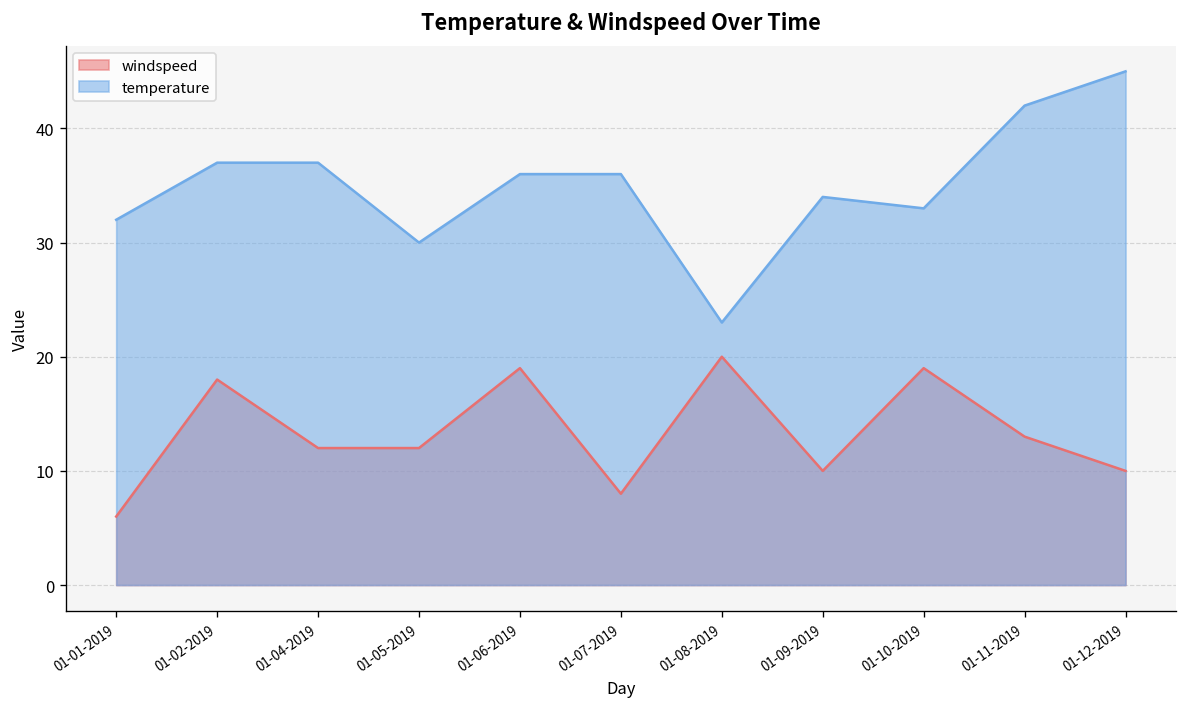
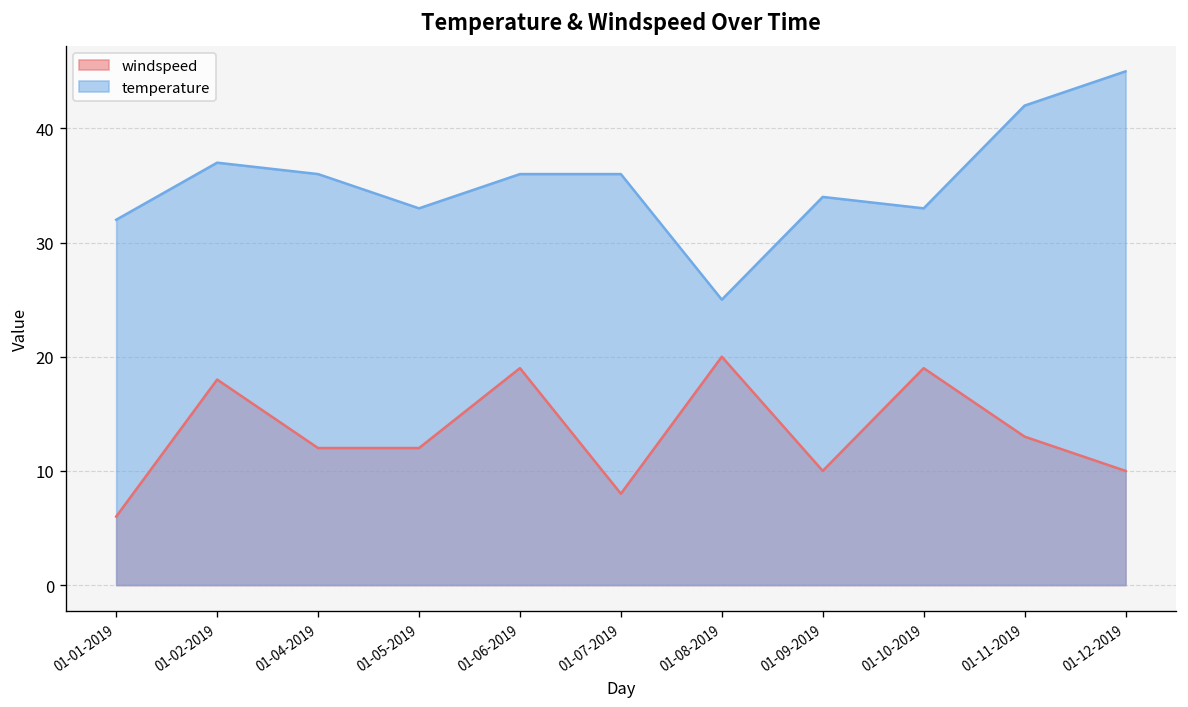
temperature, 01-04-2019: 37 -> 36
temperature, 01-05-2019: 30 -> 33
temperature, 01-08-2019: 23 -> 25
